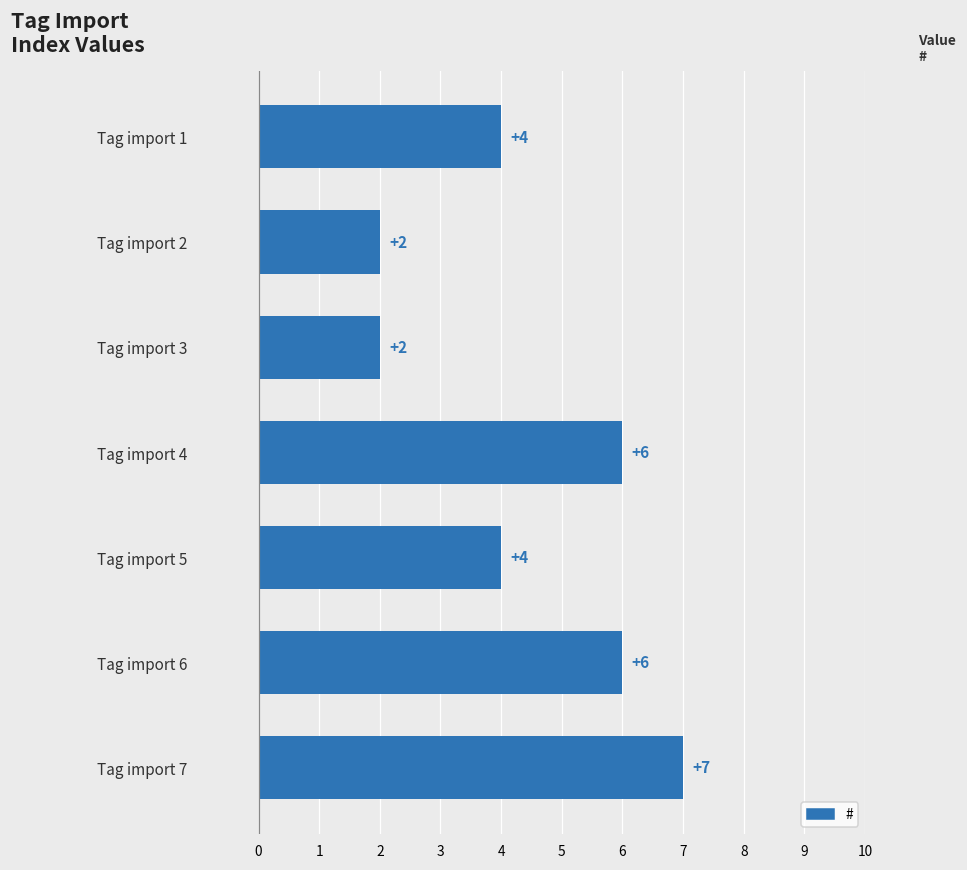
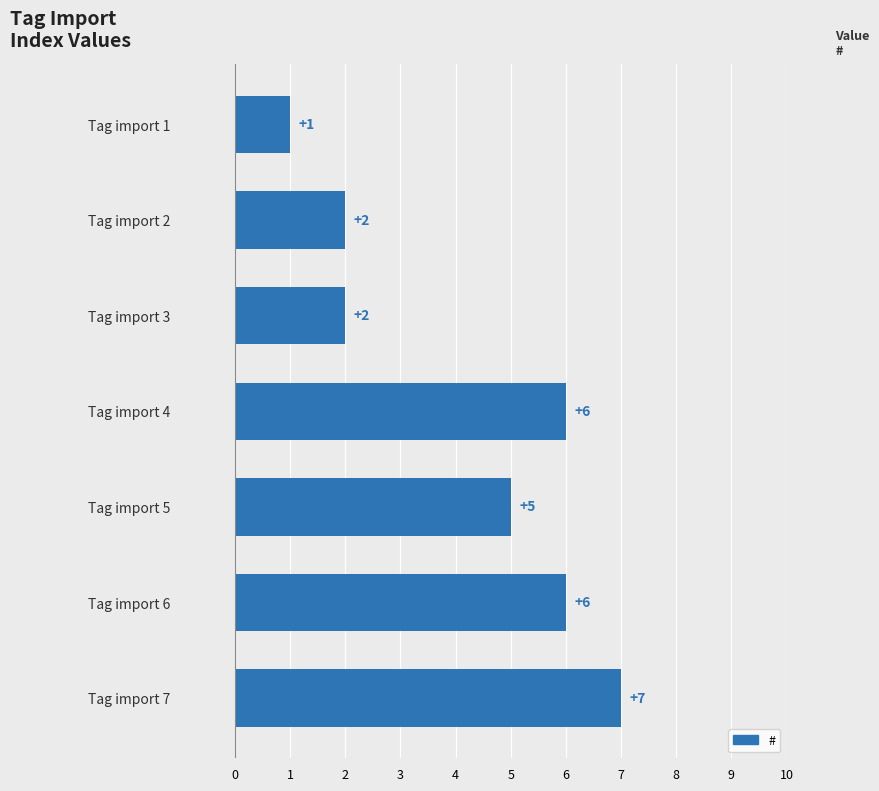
Tag import 1: +4 -> +1
Tag import 5: +4 -> +5
